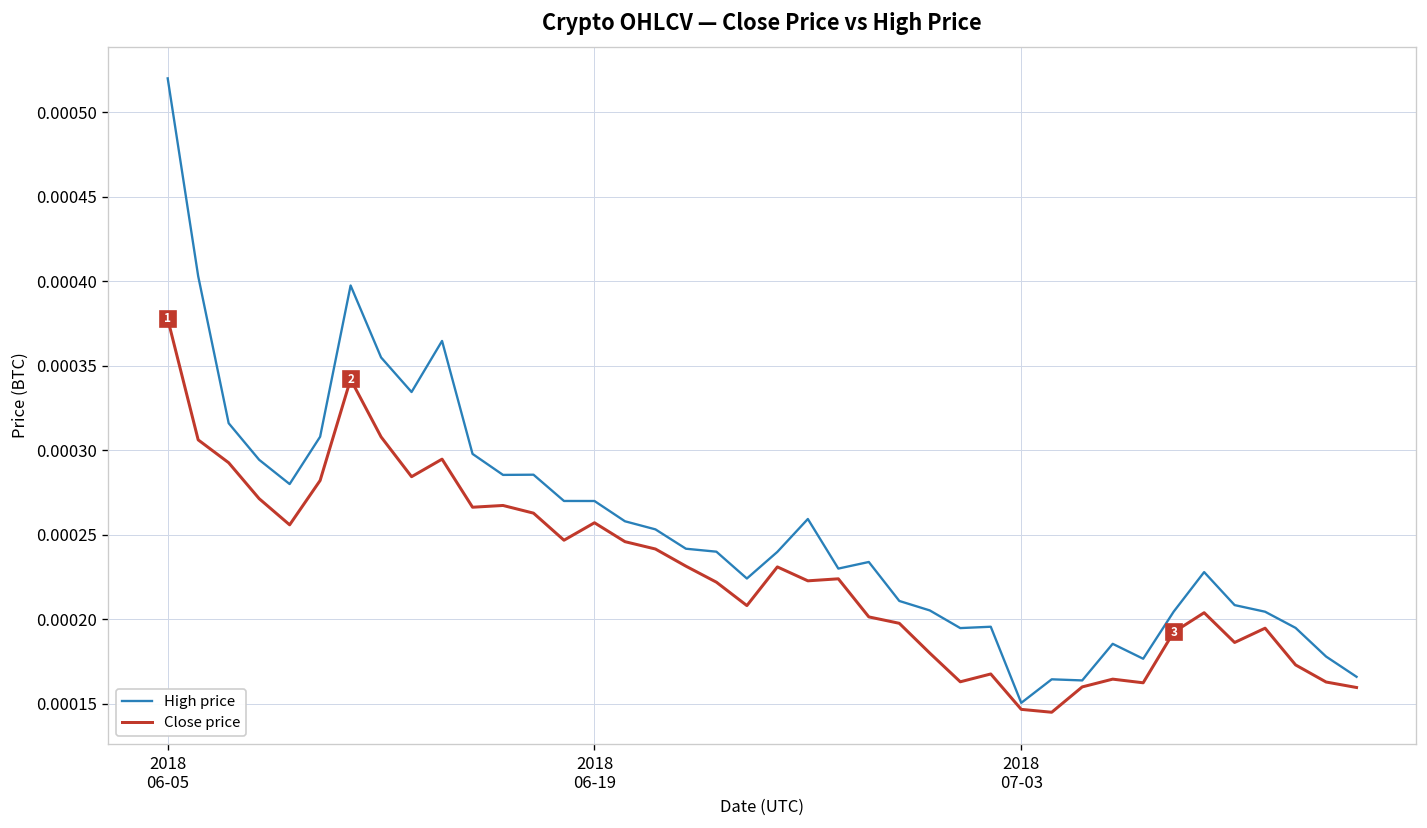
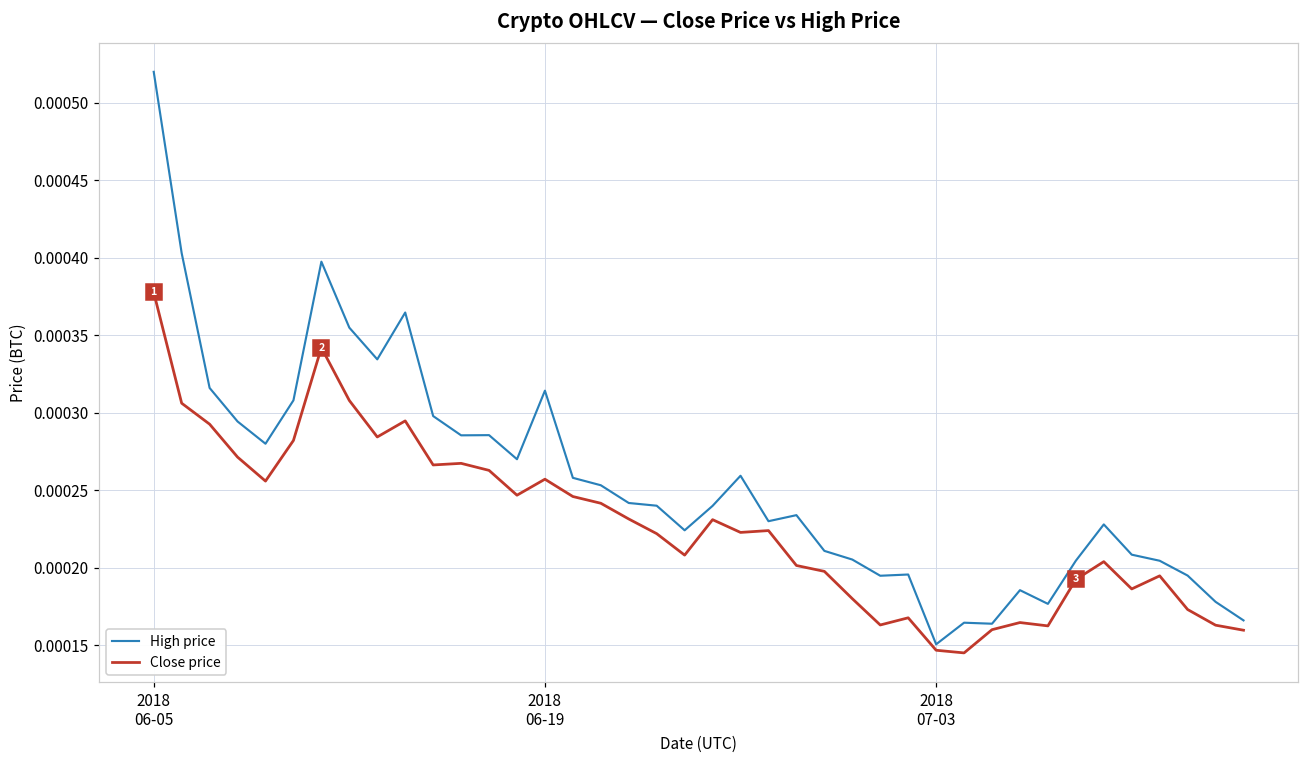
High price, 2018 06-19: 0.000270 -> 0.000314
